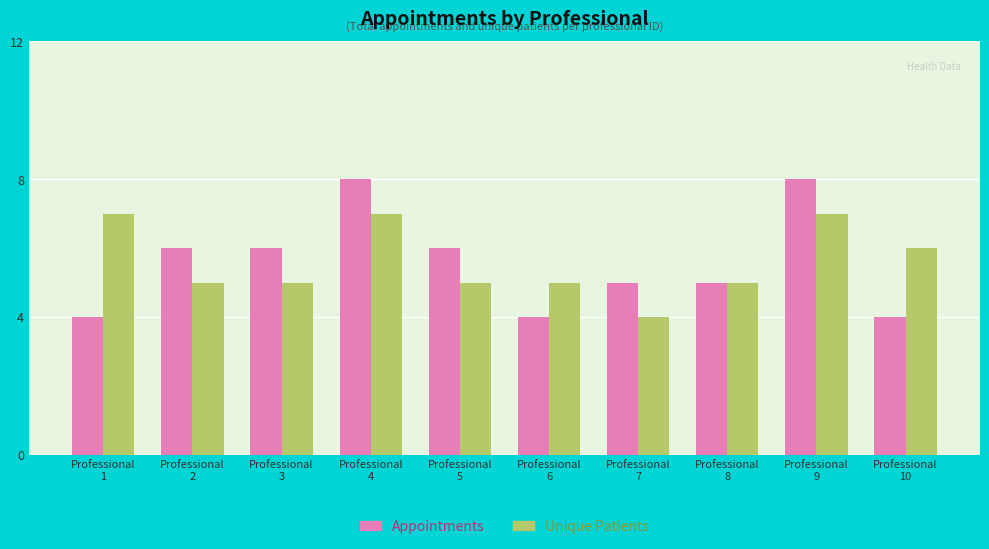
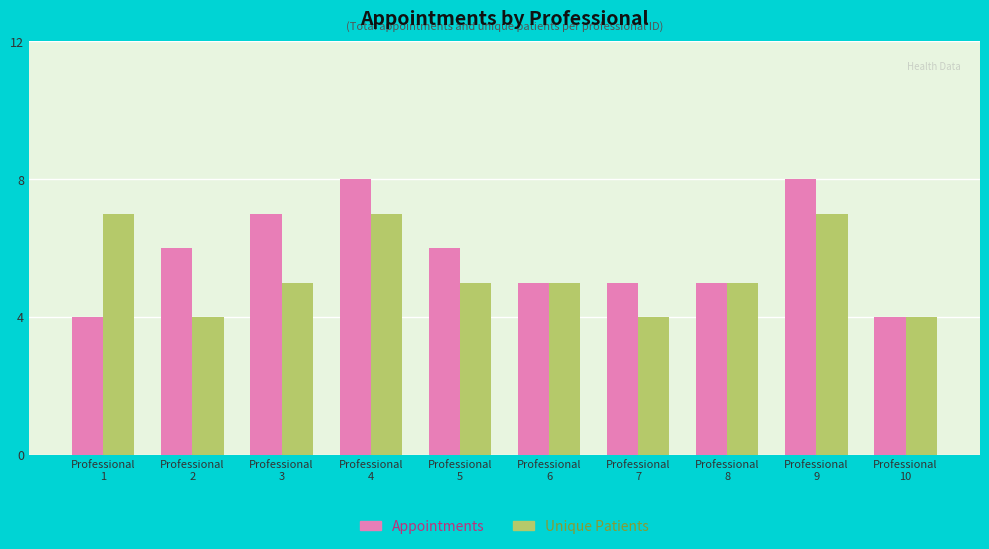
Unique Patients, Professional 2: 5 -> 4
Appointments, Professional 3: 6 -> 7
Appointments, Professional 6: 4 -> 5
Unique Patients, Professional 10: 6 -> 4
